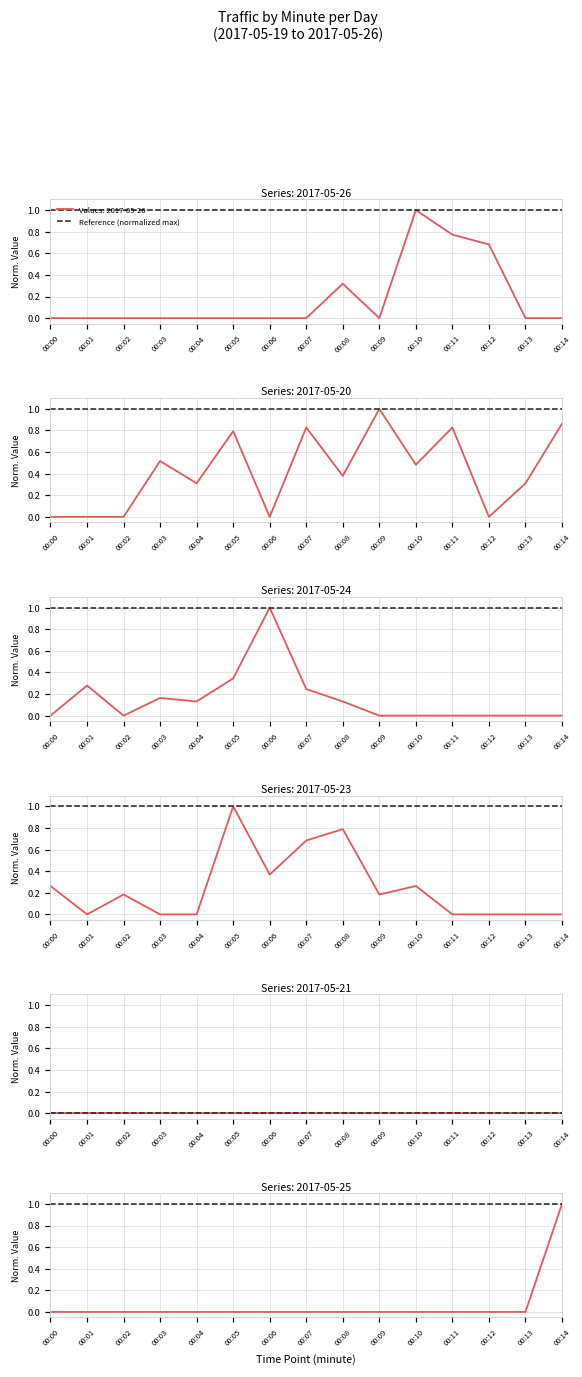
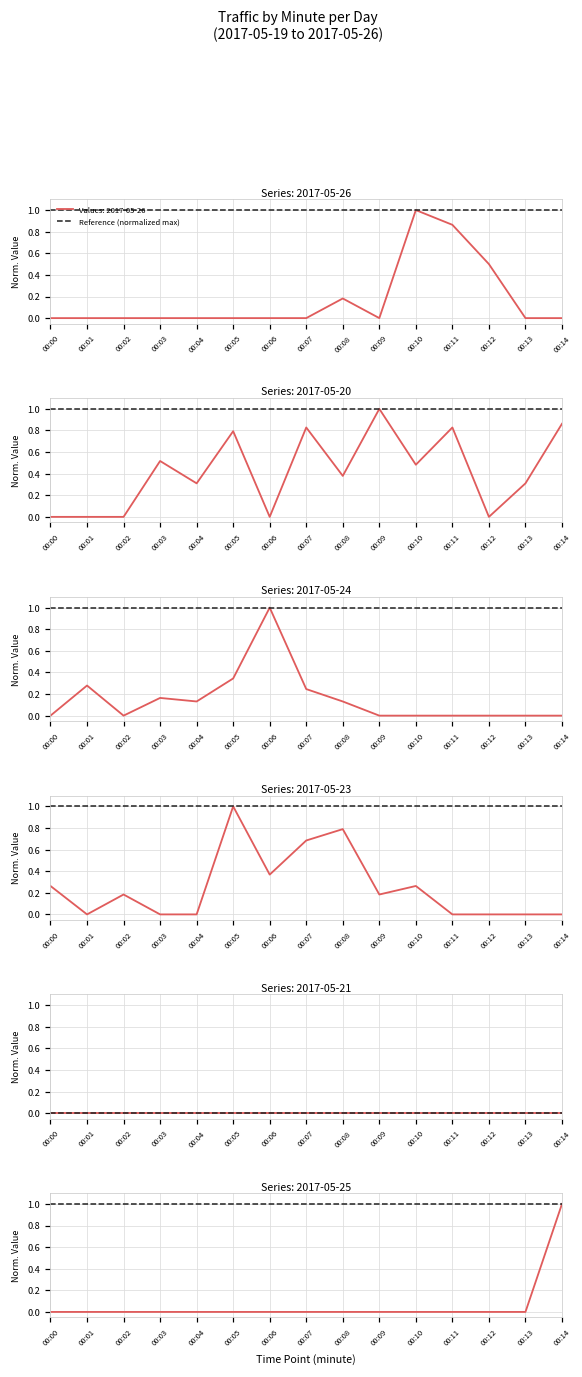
Series: 2017-05-26, Values: 2017-05-26, 00:08: 0.3 -> 0.2
Series: 2017-05-26, Values: 2017-05-26, 00:11: 0.8 -> 0.9
Series: 2017-05-26, Values: 2017-05-26, 00:12: 0.7 -> 0.5
